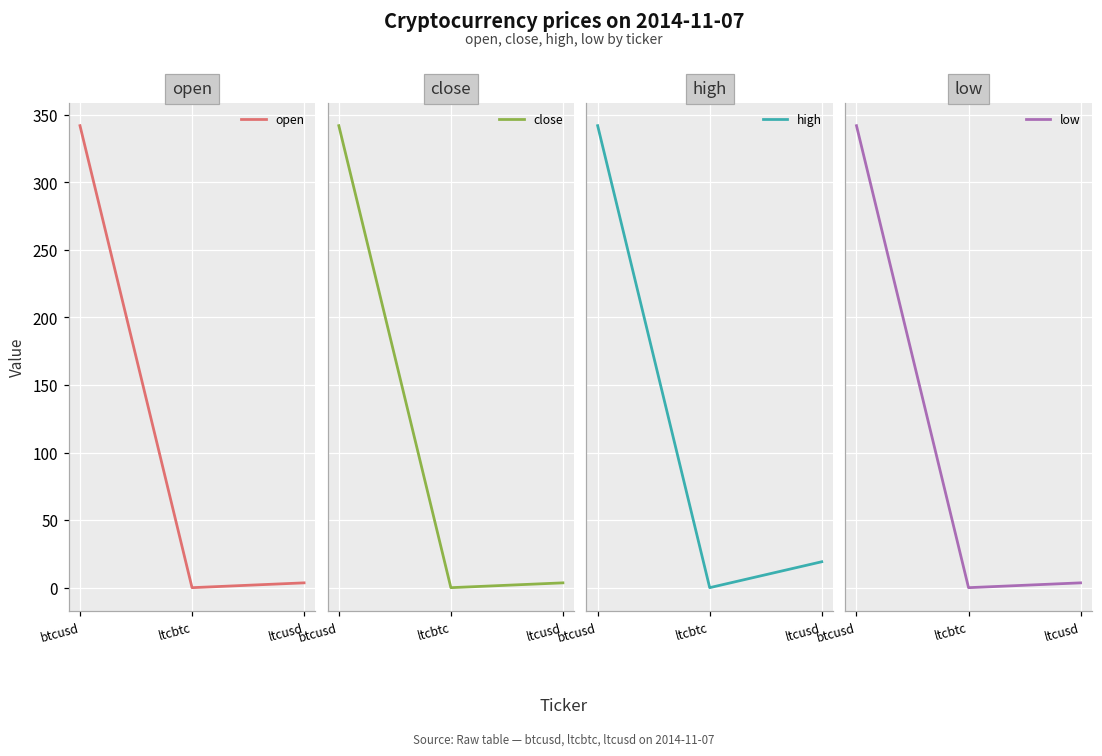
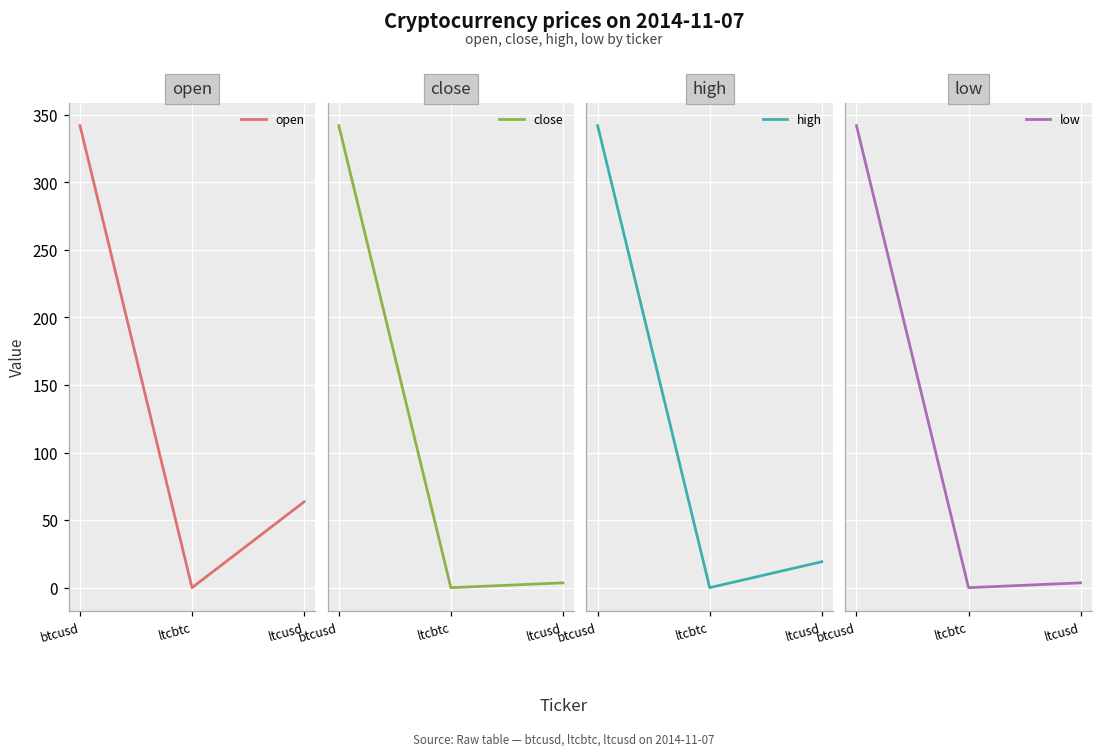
open, ltcusd: 4 -> 64
